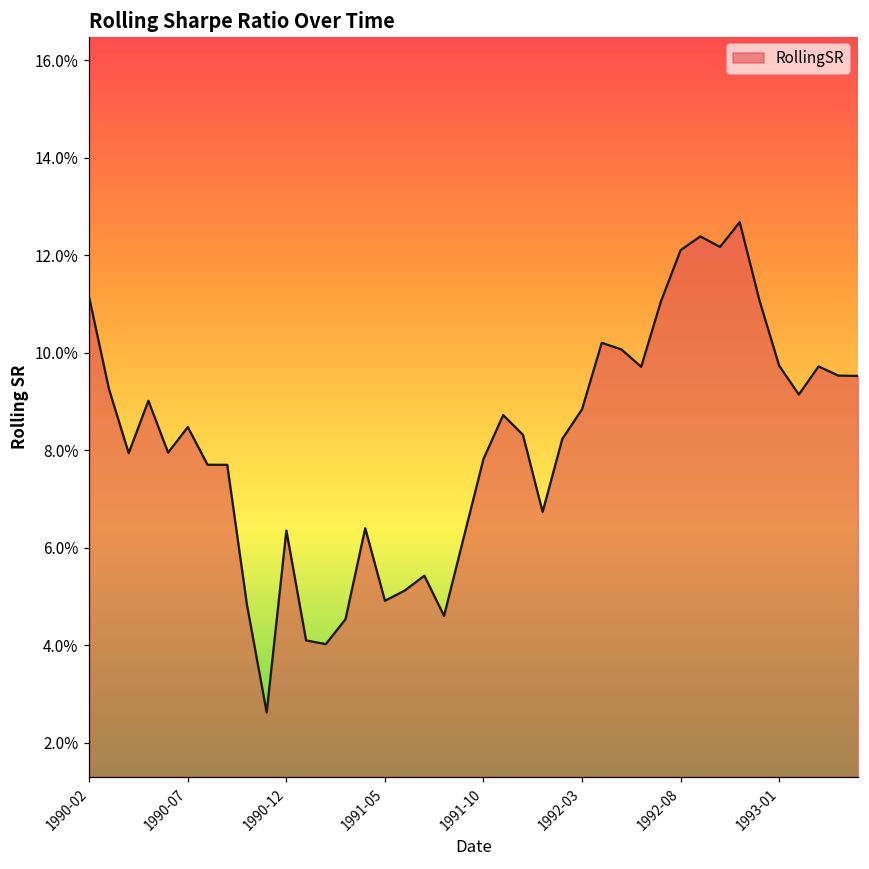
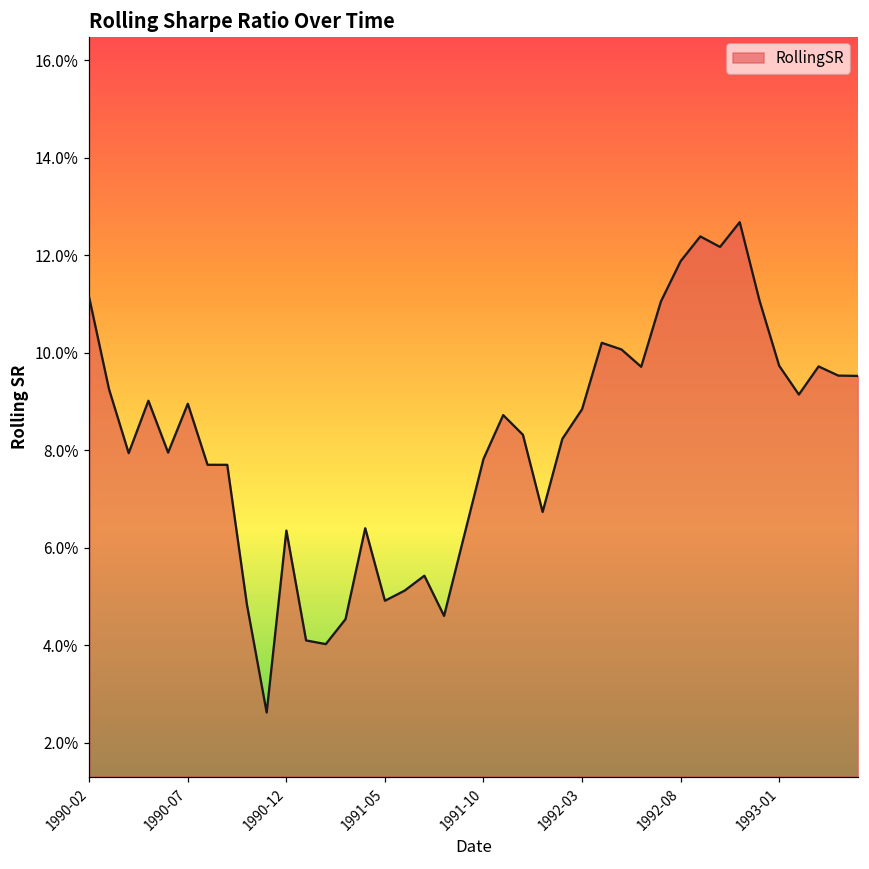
1990-07: 8.5% -> 9.0%
1992-08: 12.1% -> 11.9%
